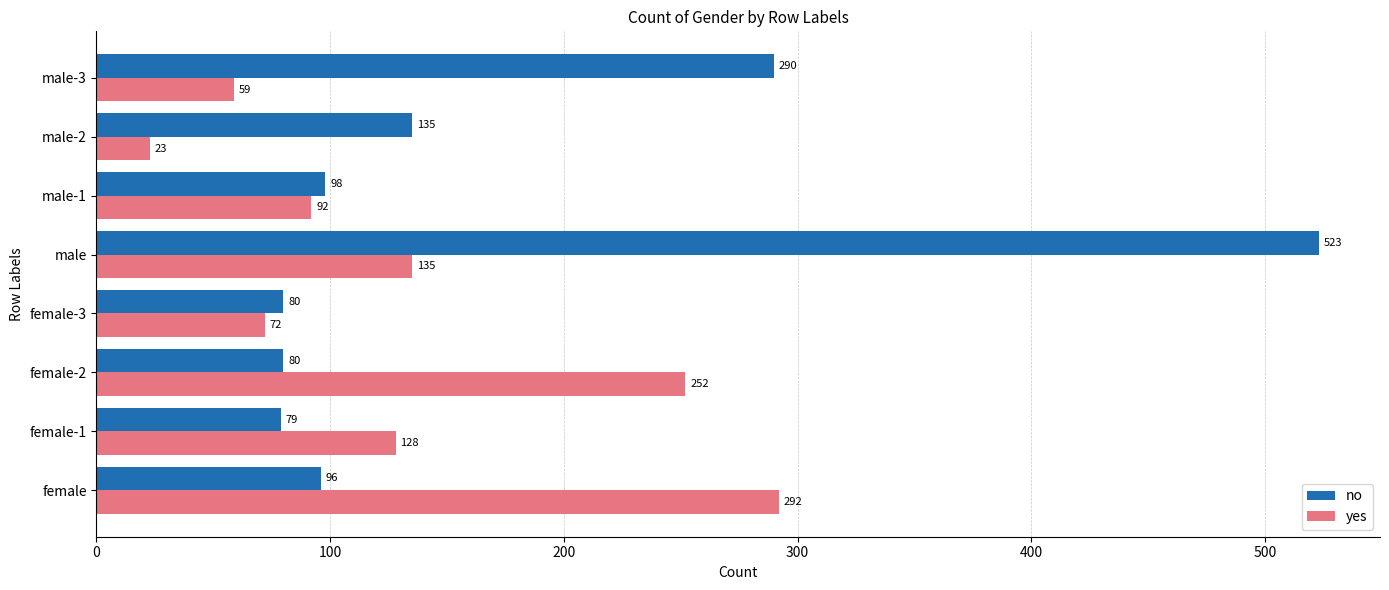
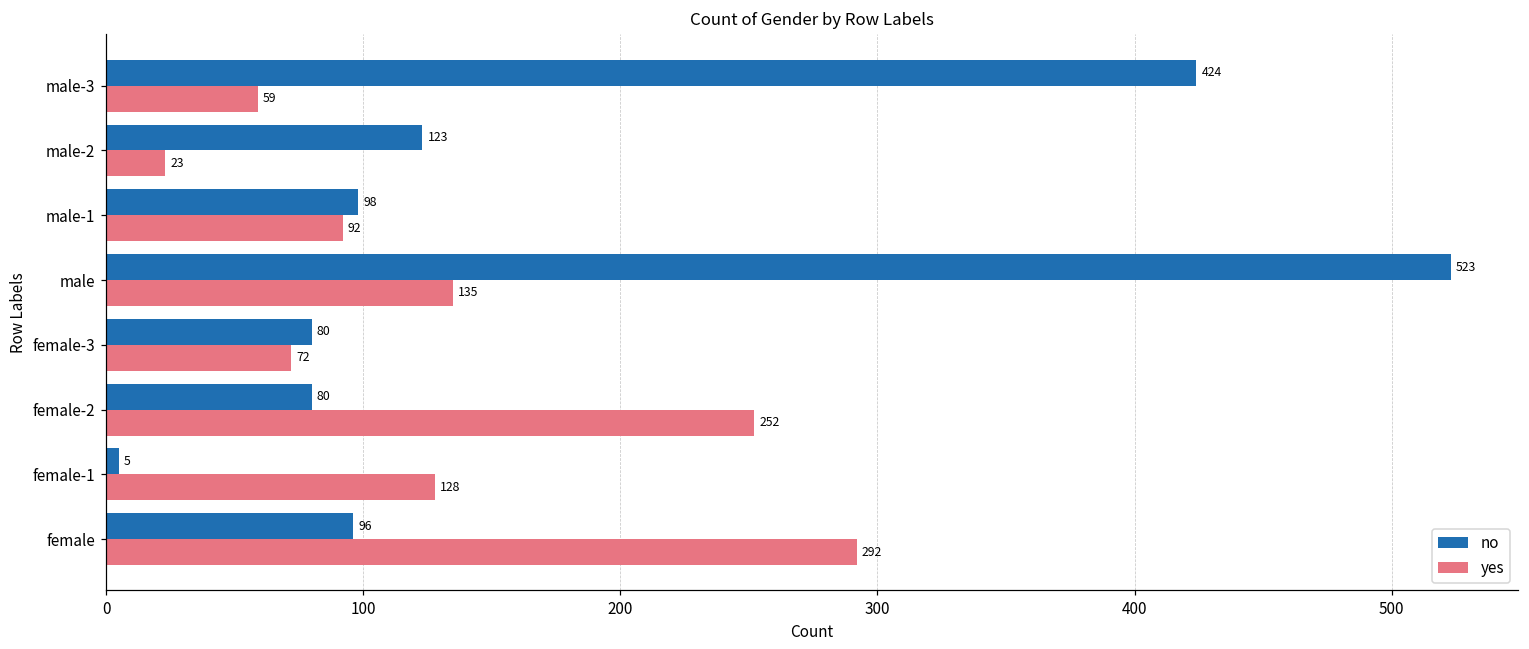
no, male-3: 290 -> 424
no, male-2: 135 -> 123
no, female-1: 79 -> 5
